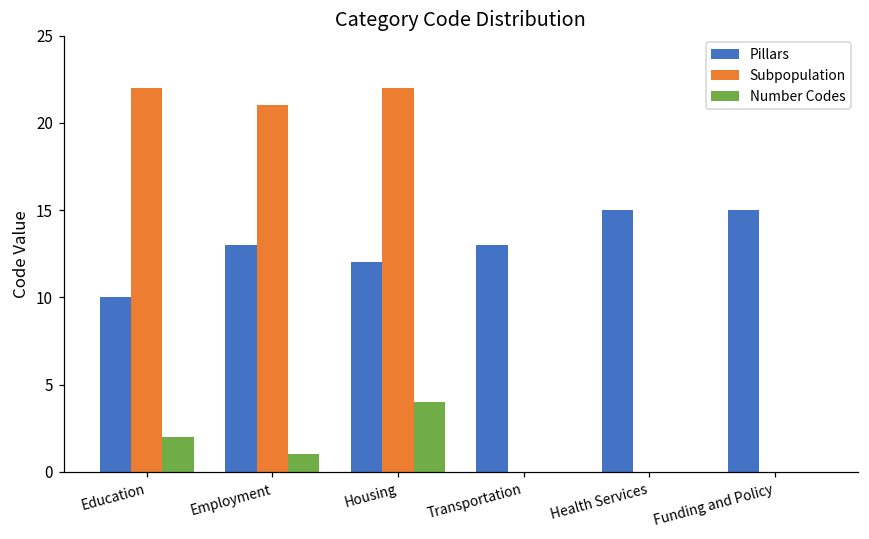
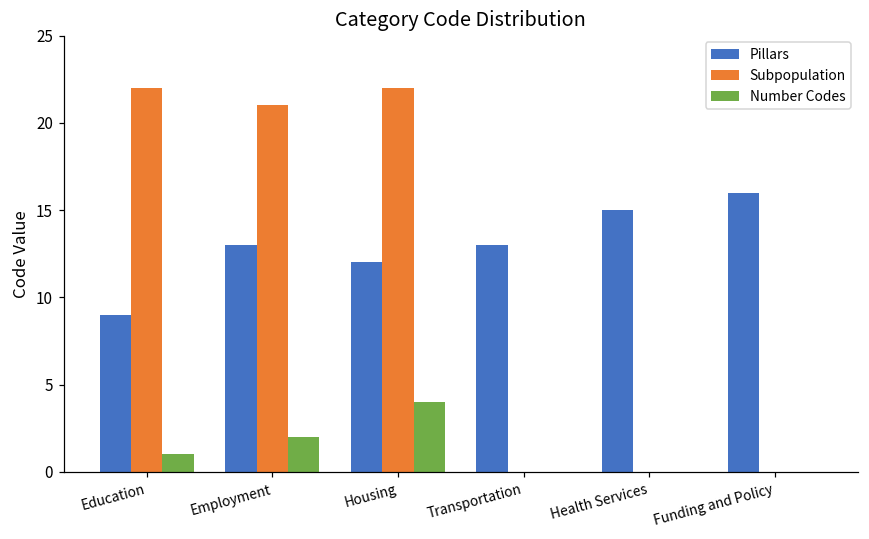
Pillars, Education: 10 -> 9
Number Codes, Education: 2 -> 1
Number Codes, Employment: 1 -> 2
Pillars, Funding and Policy: 15 -> 16
